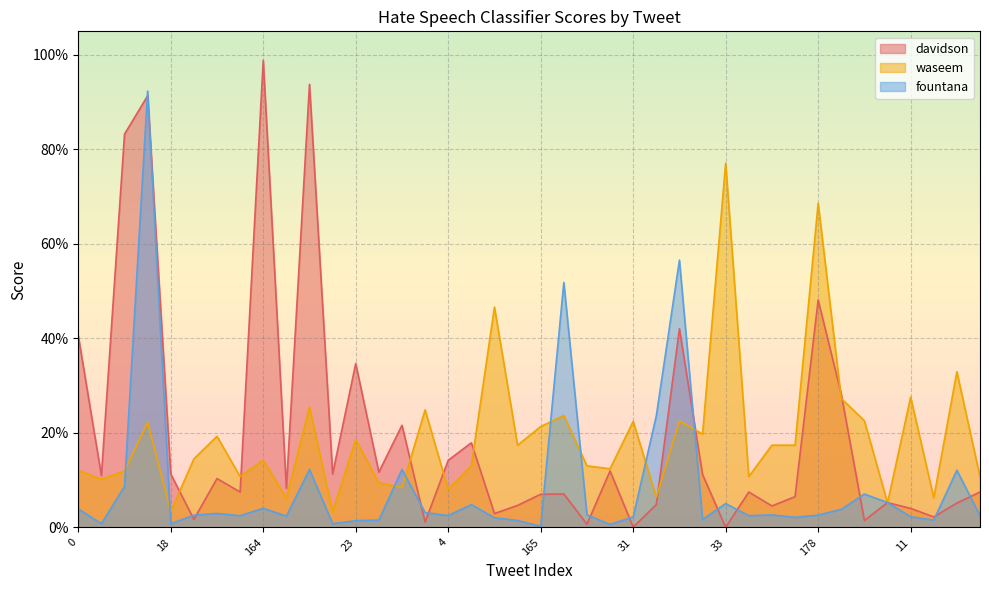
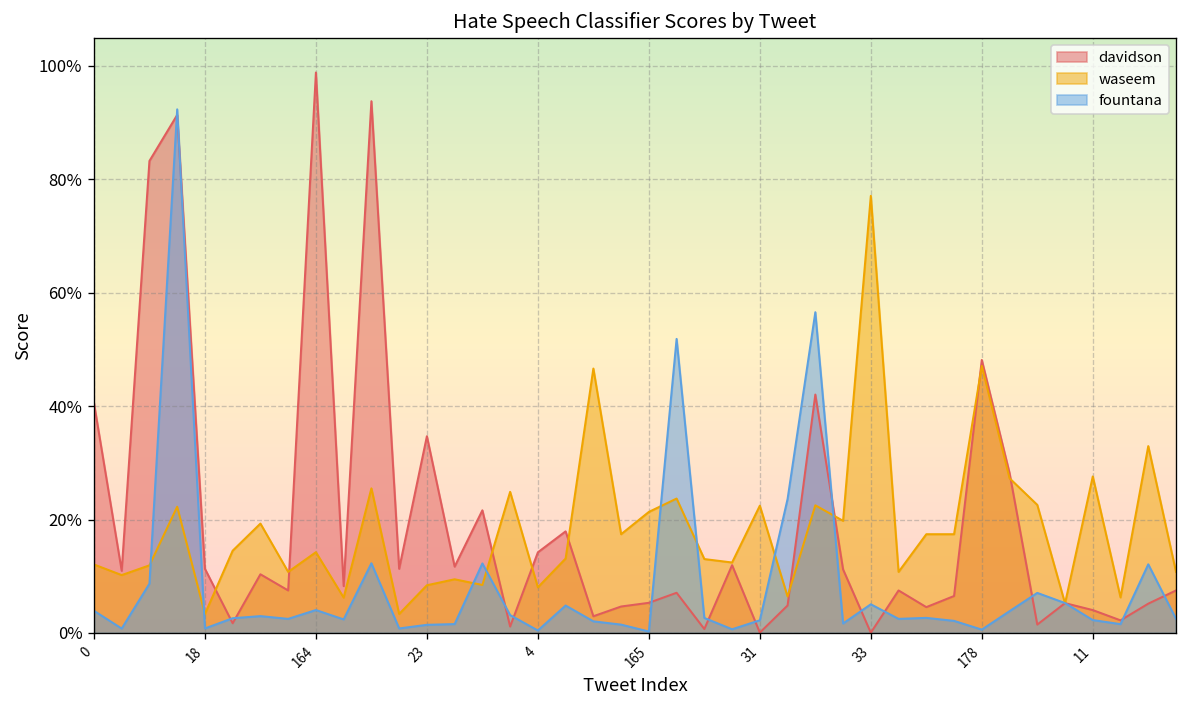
waseem, 23: 19% -> 8%
fountana, 4: 3% -> 0%
davidson, 165: 7% -> 5%
waseem, 178: 69% -> 47%
fountana, 178: 3% -> 1%
